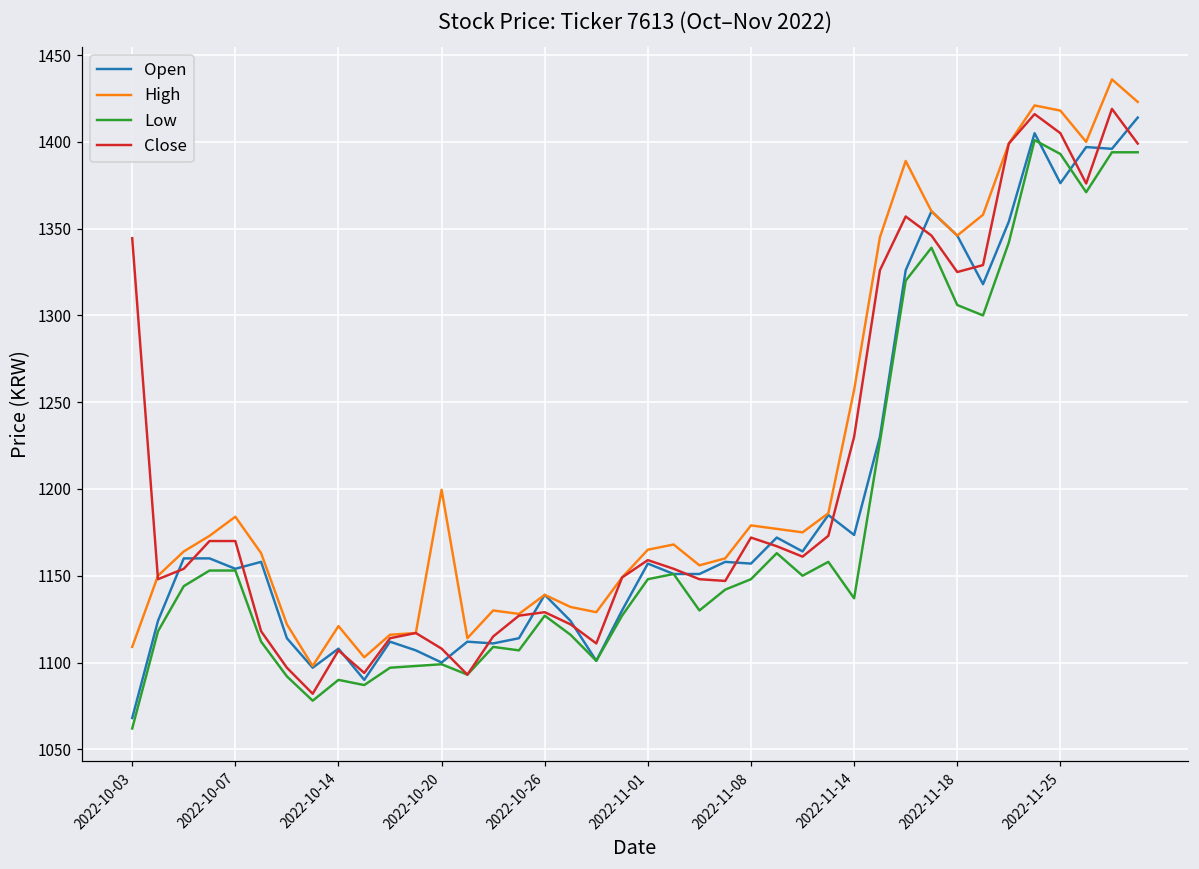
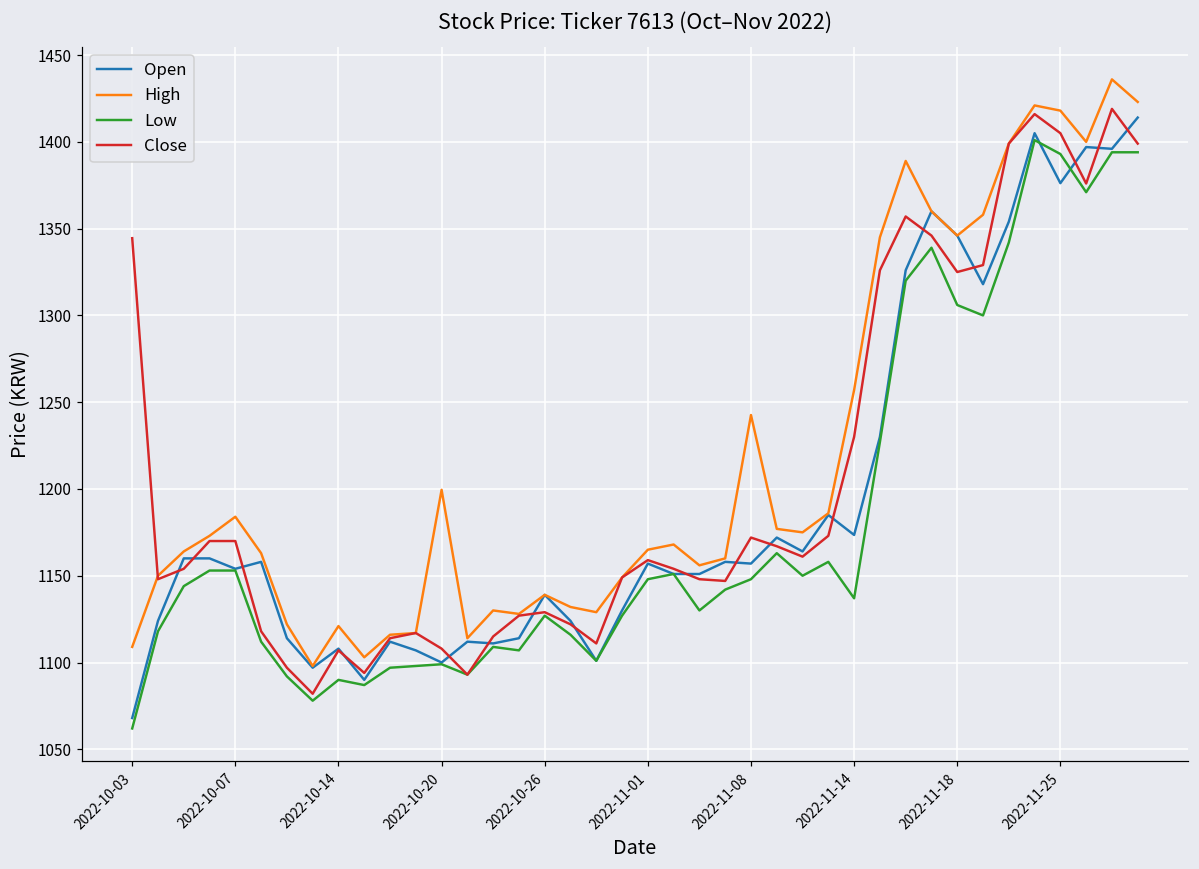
High, 2022-11-08: 1179 -> 1243
